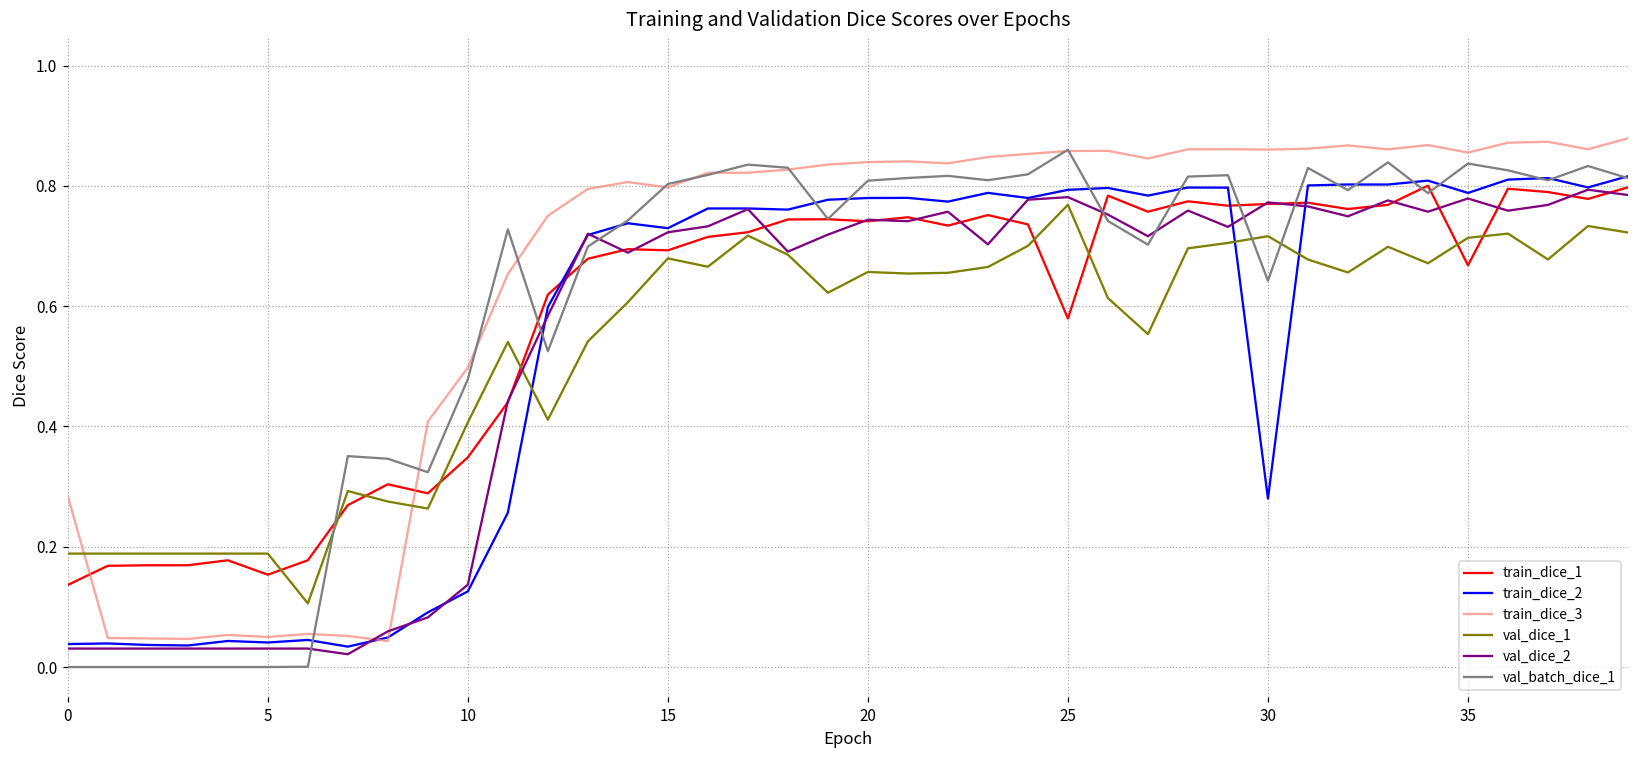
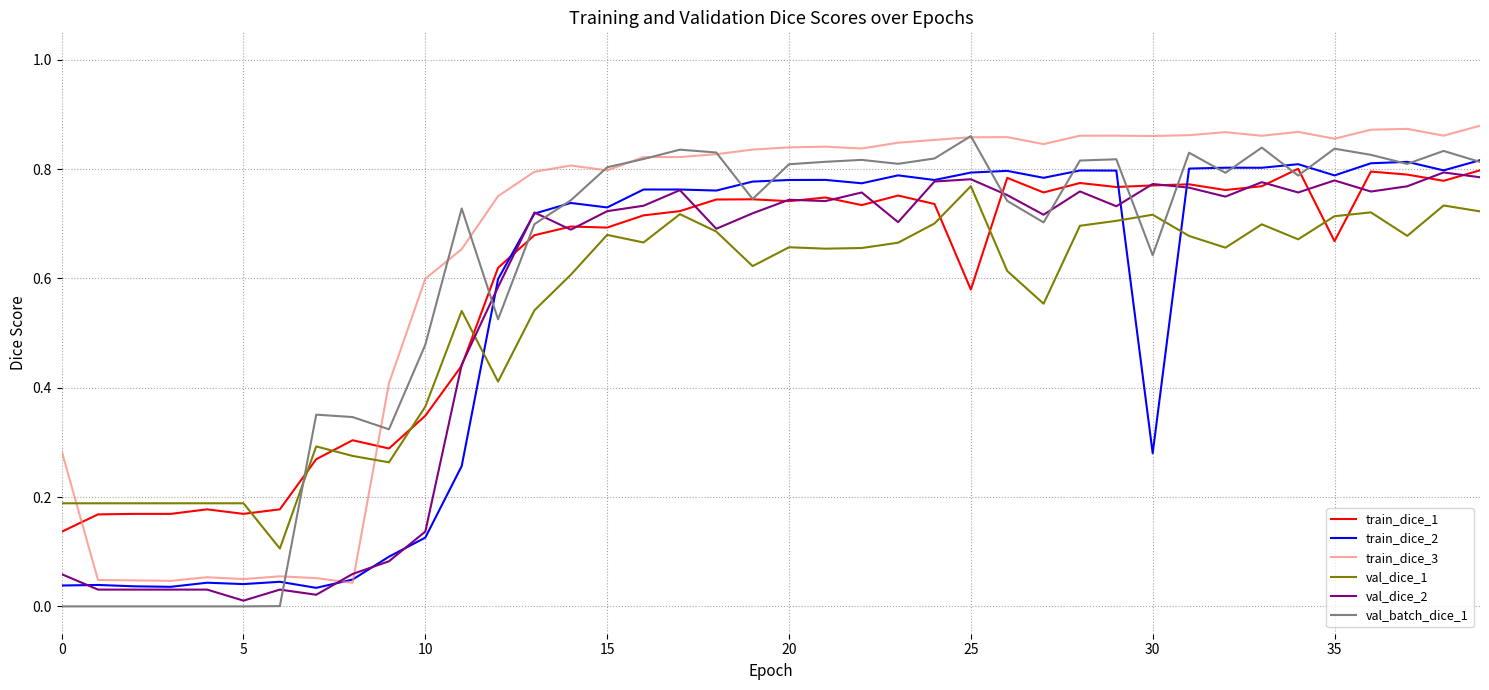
val_dice_2, 0: 0.03 -> 0.06
train_dice_1, 5: 0.15 -> 0.17
val_dice_2, 5: 0.03 -> 0.01
train_dice_3, 10: 0.50 -> 0.60
val_dice_1, 10: 0.41 -> 0.37
